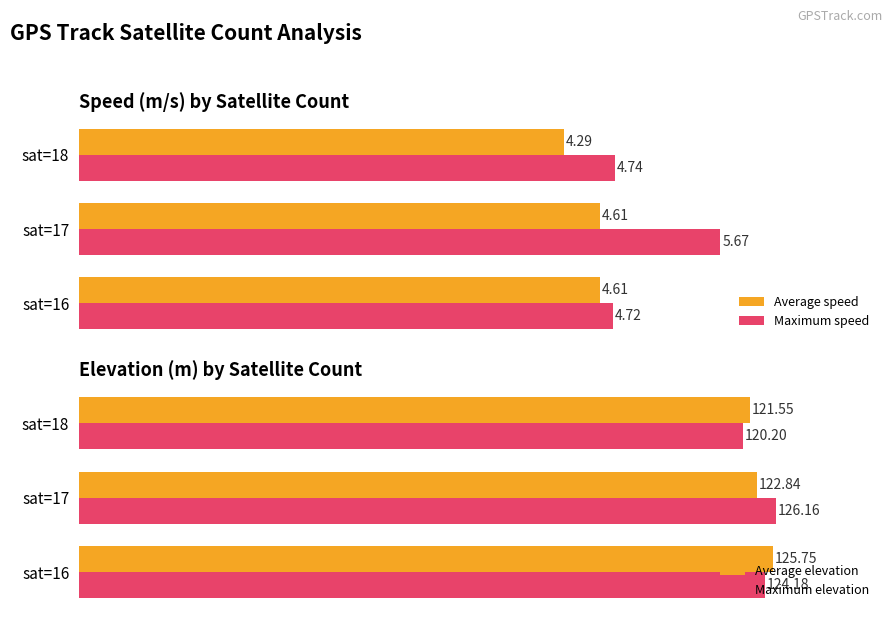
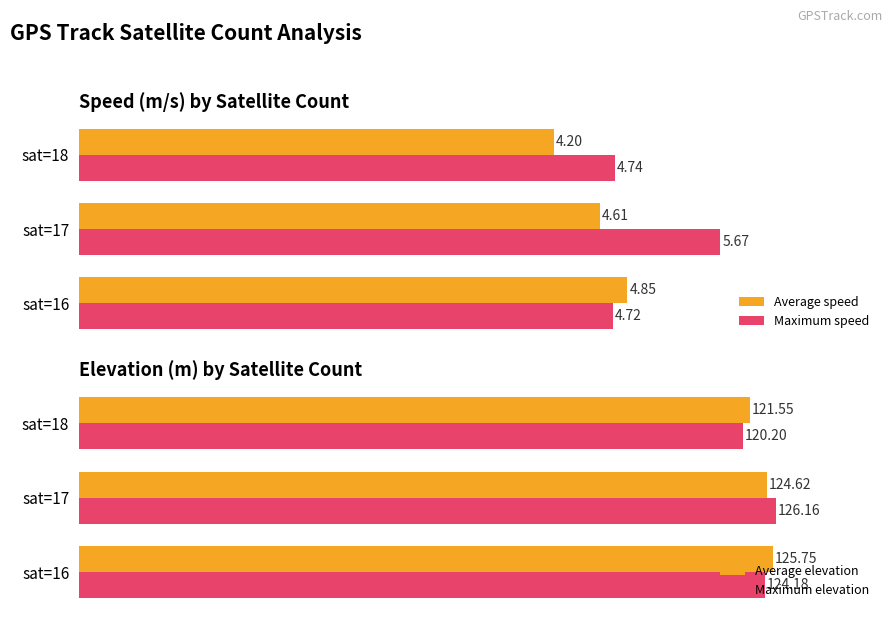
Speed (m/s) by Satellite Count, Average speed, sat=18: 4.29 -> 4.20
Speed (m/s) by Satellite Count, Average speed, sat=16: 4.61 -> 4.85
Elevation (m) by Satellite Count, Average elevation, sat=17: 122.84 -> 124.62
